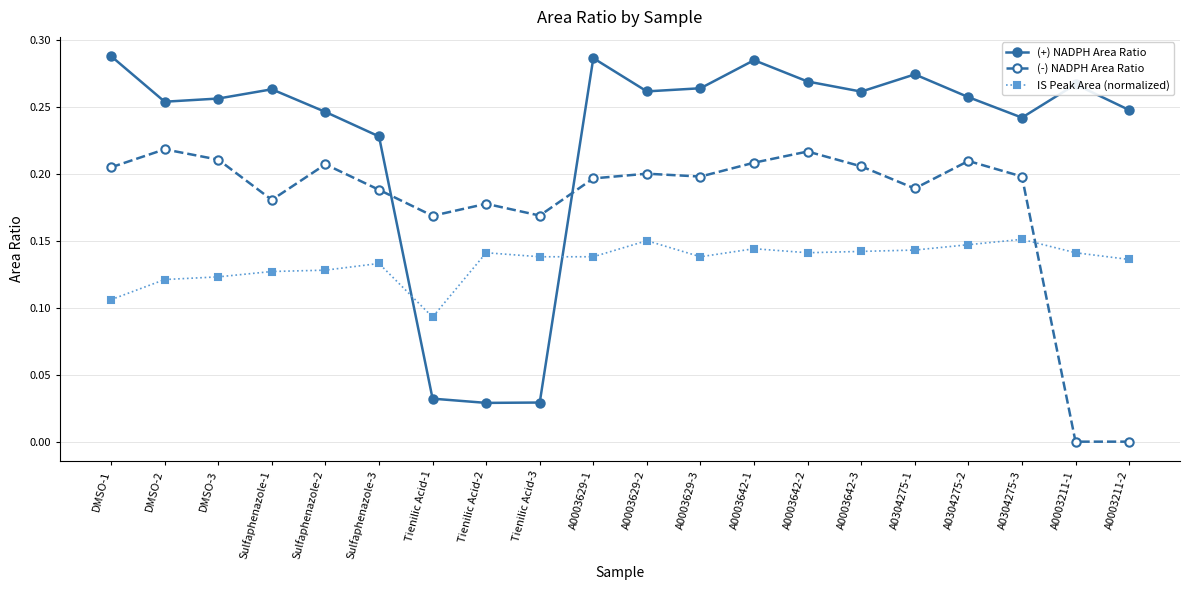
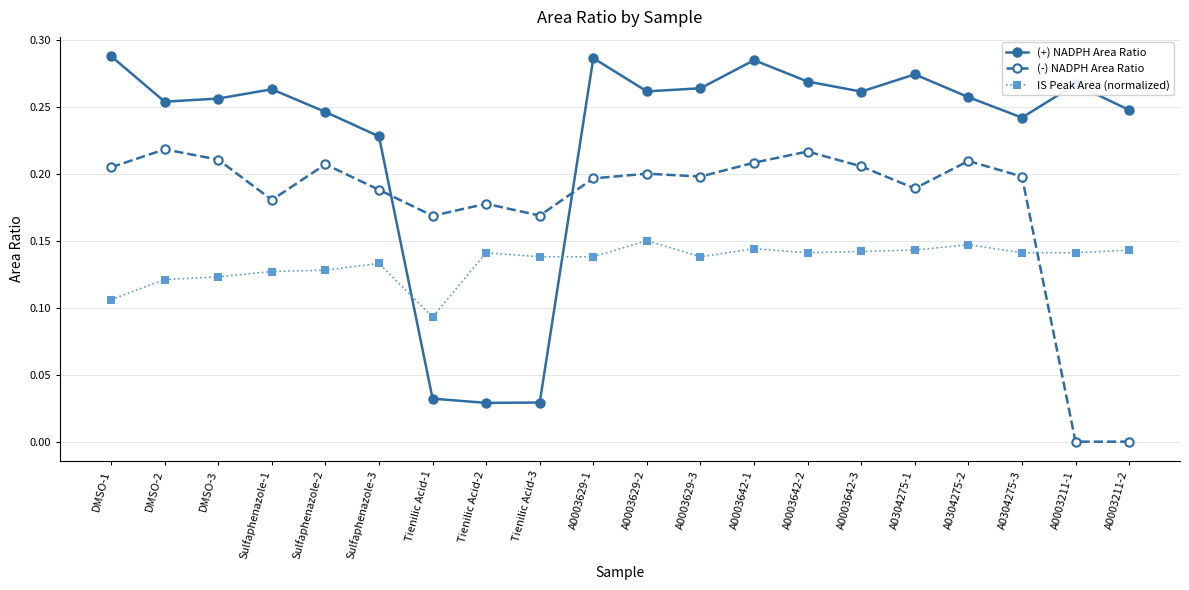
IS Peak Area (normalized), A0304275-3: 0.151 -> 0.141
IS Peak Area (normalized), A0003211-2: 0.136 -> 0.143
